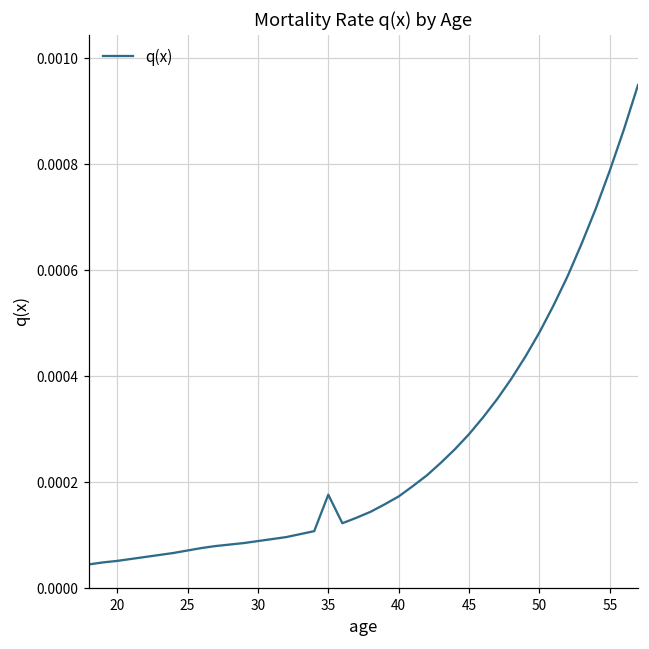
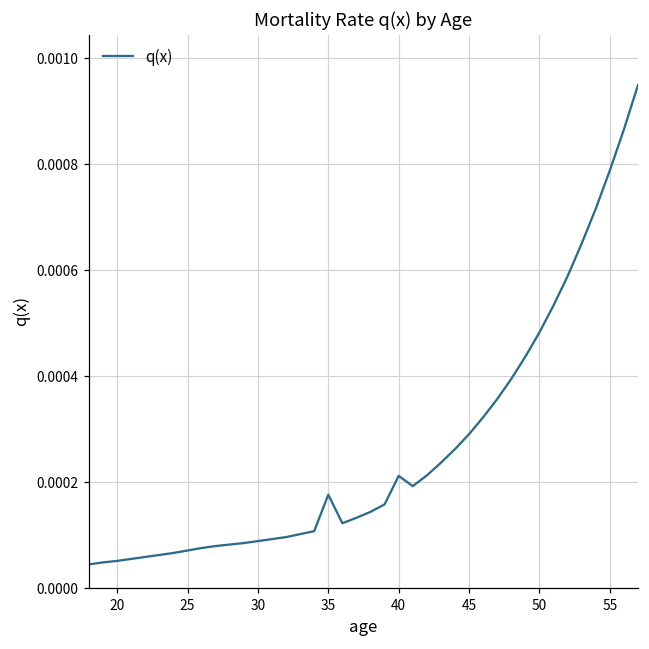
40: 0.00017 -> 0.00021
